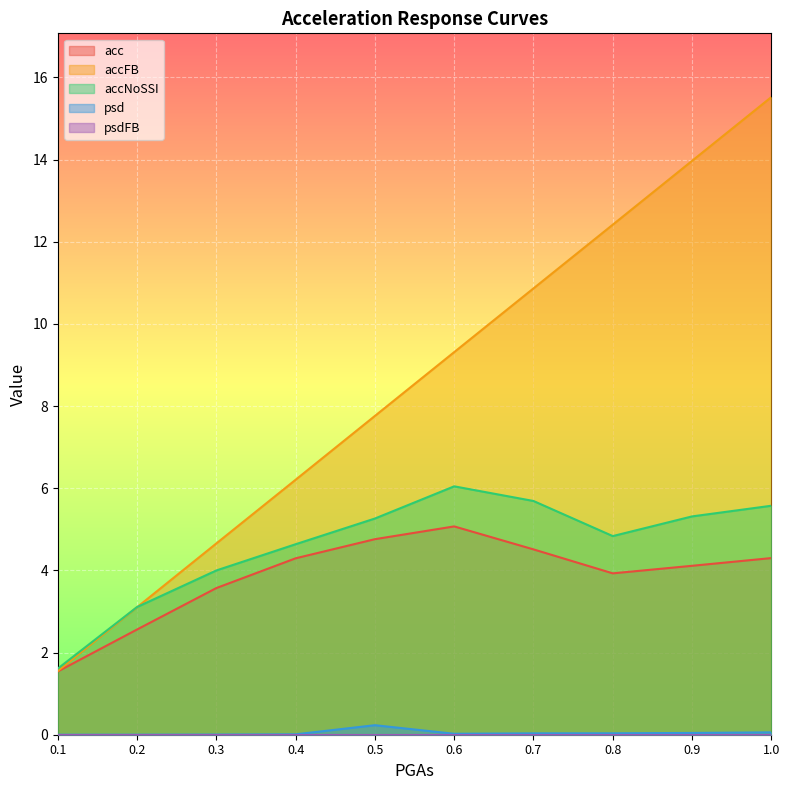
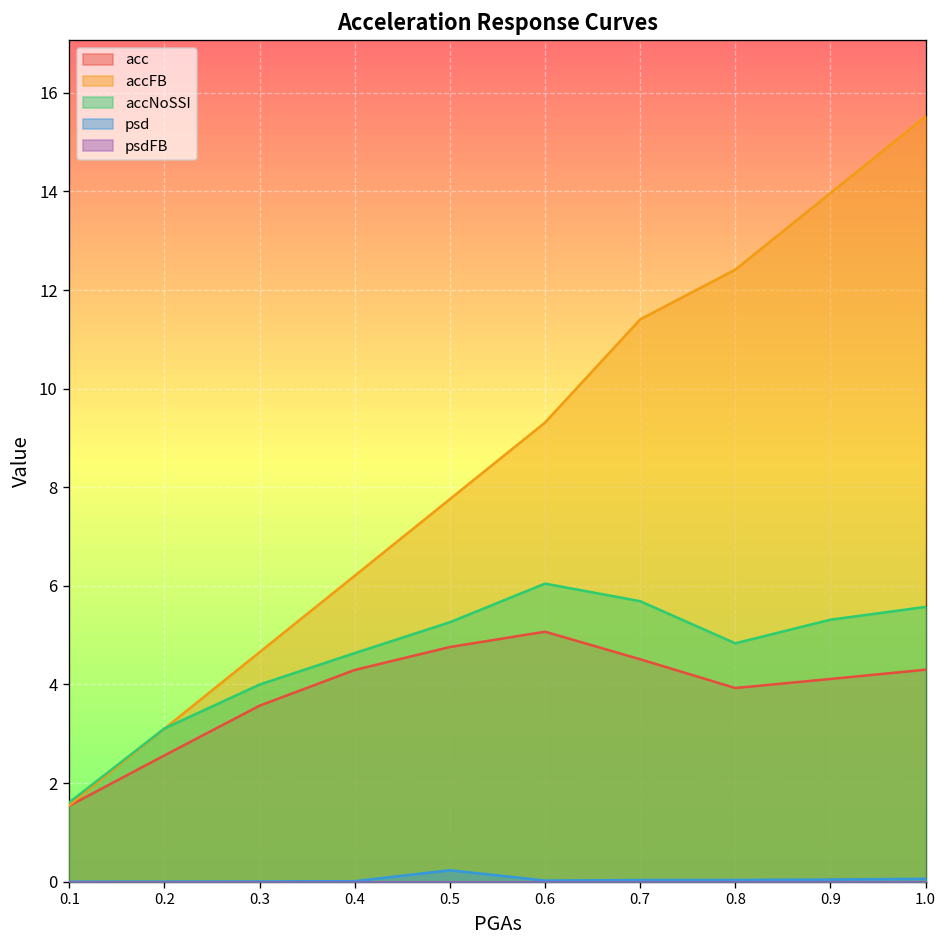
accFB, 0.7: 10.9 -> 11.4
